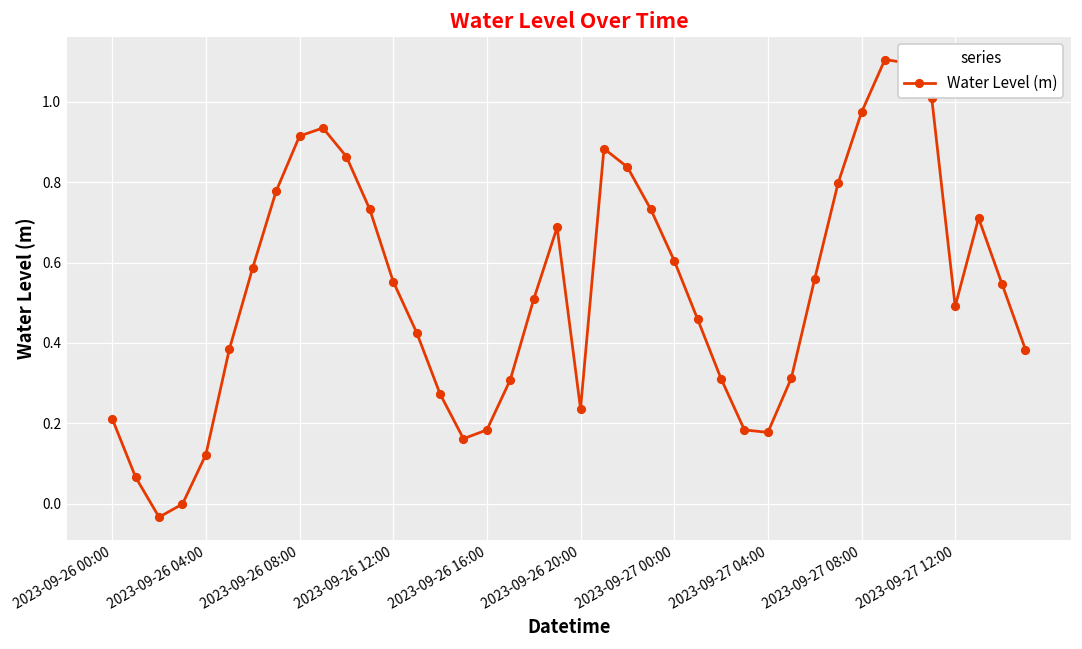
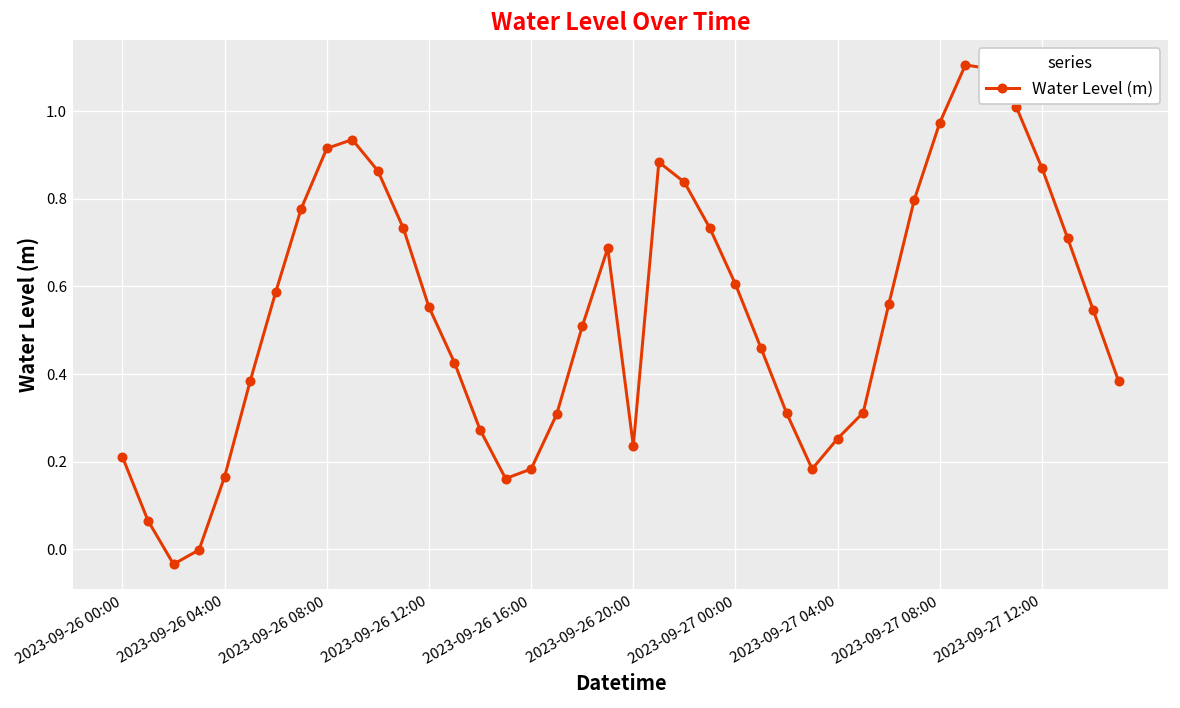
2023-09-26 04:00: 0.12 -> 0.17
2023-09-27 04:00: 0.18 -> 0.25
2023-09-27 12:00: 0.49 -> 0.87
